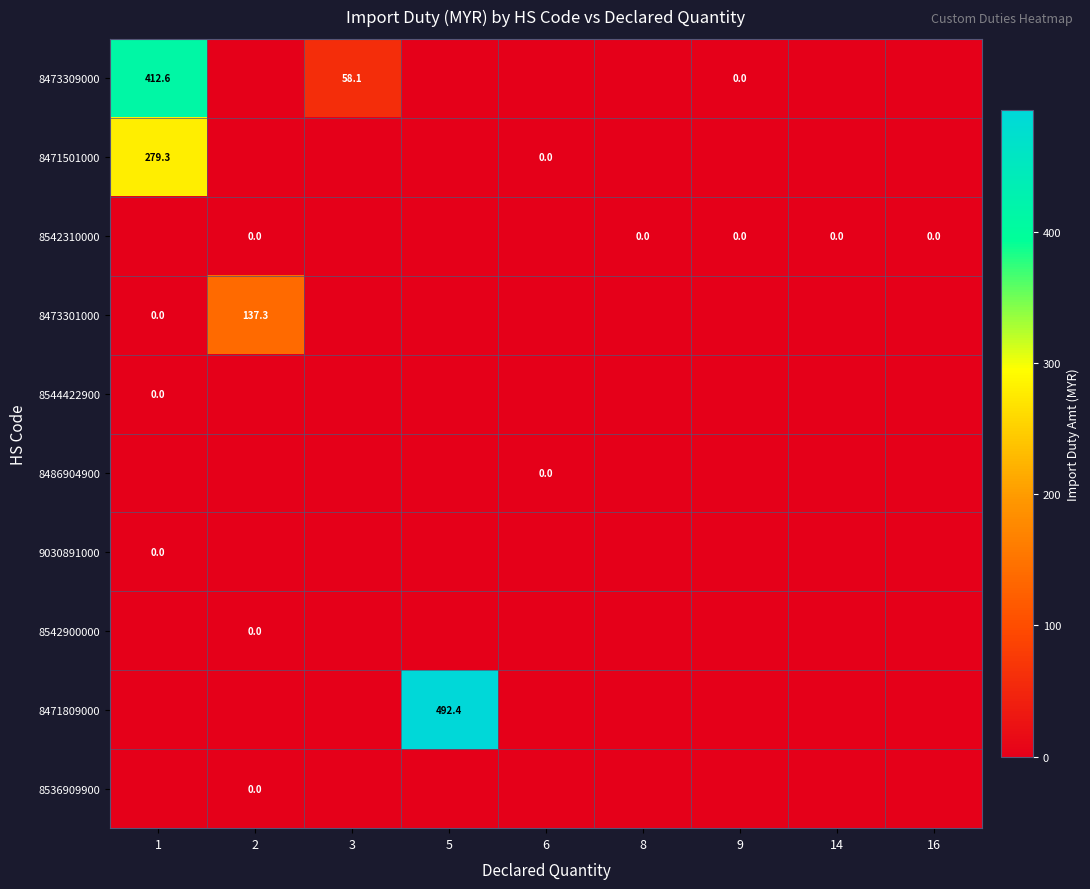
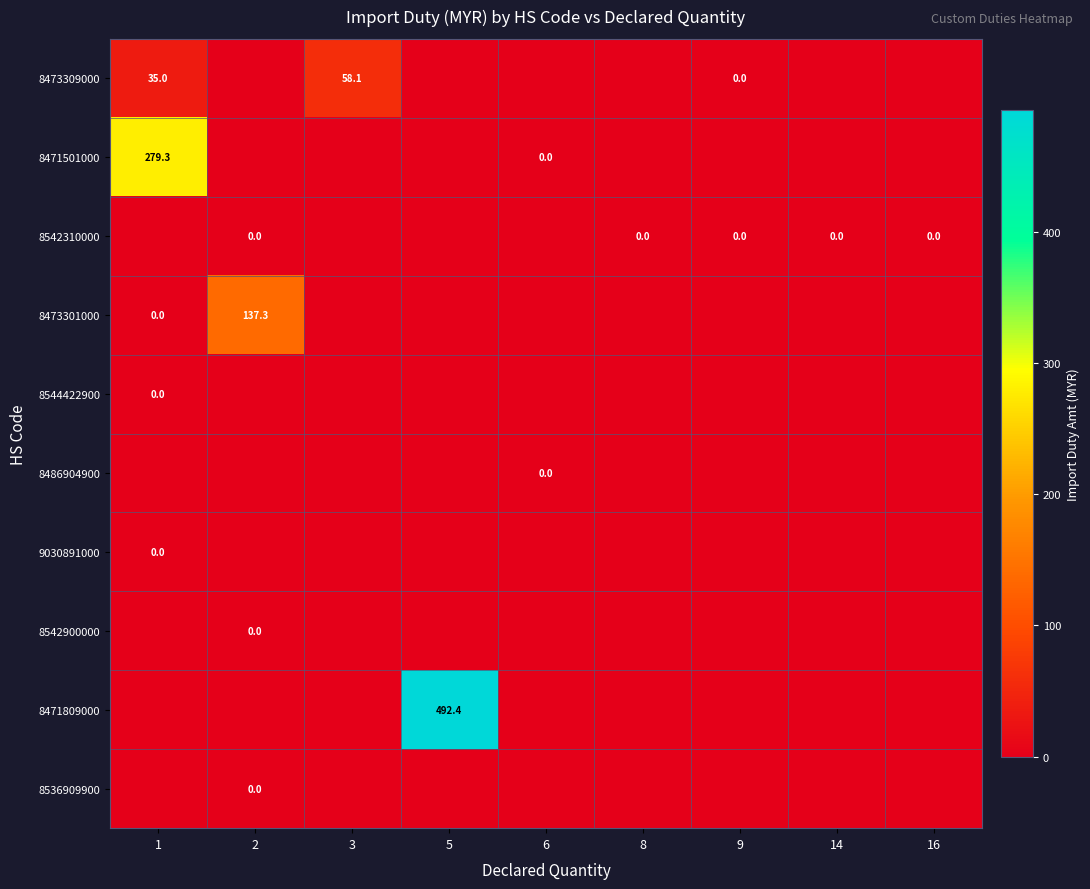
8473309000, 1: 412.6 -> 35.0
